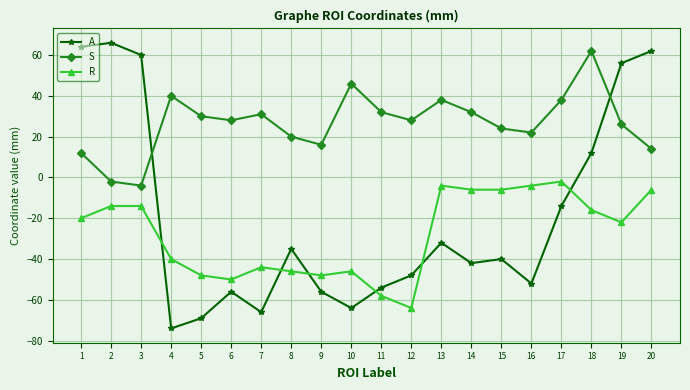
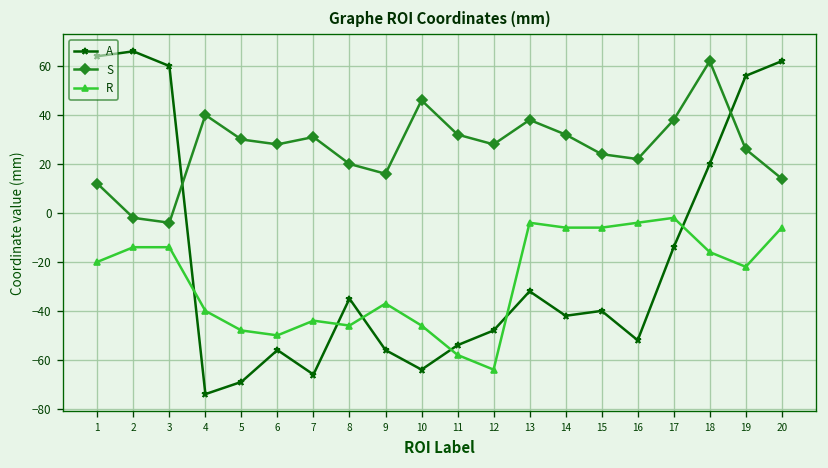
R, 9: -48 -> -37
A, 18: 12 -> 20
